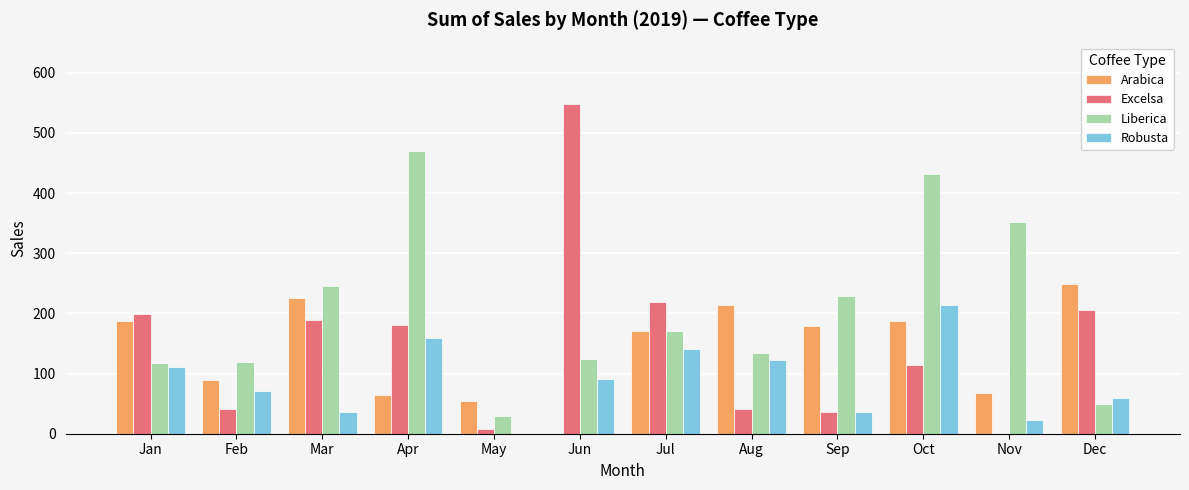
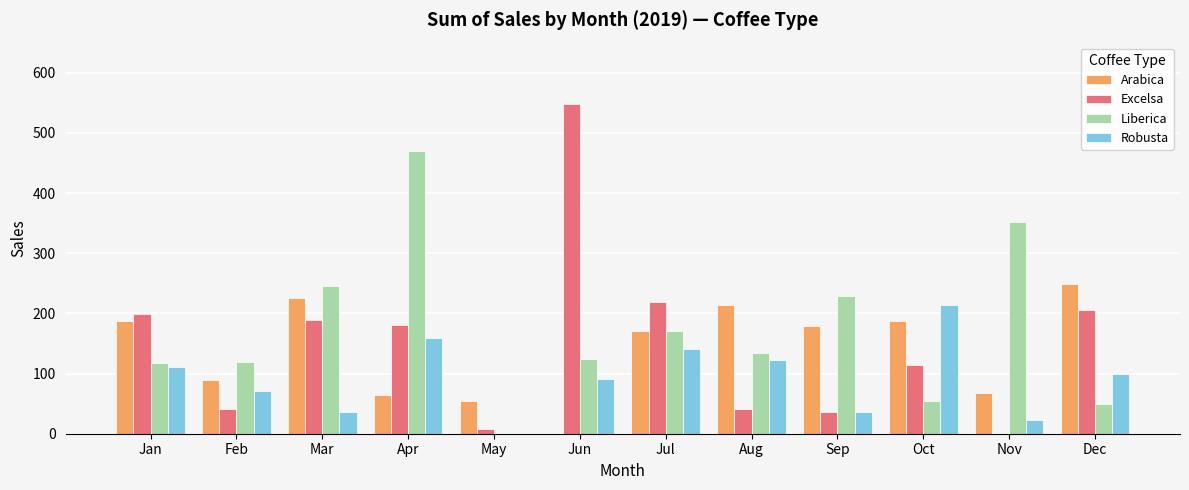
Liberica, May: 30 -> 0
Liberica, Oct: 430 -> 50
Robusta, Dec: 60 -> 100
